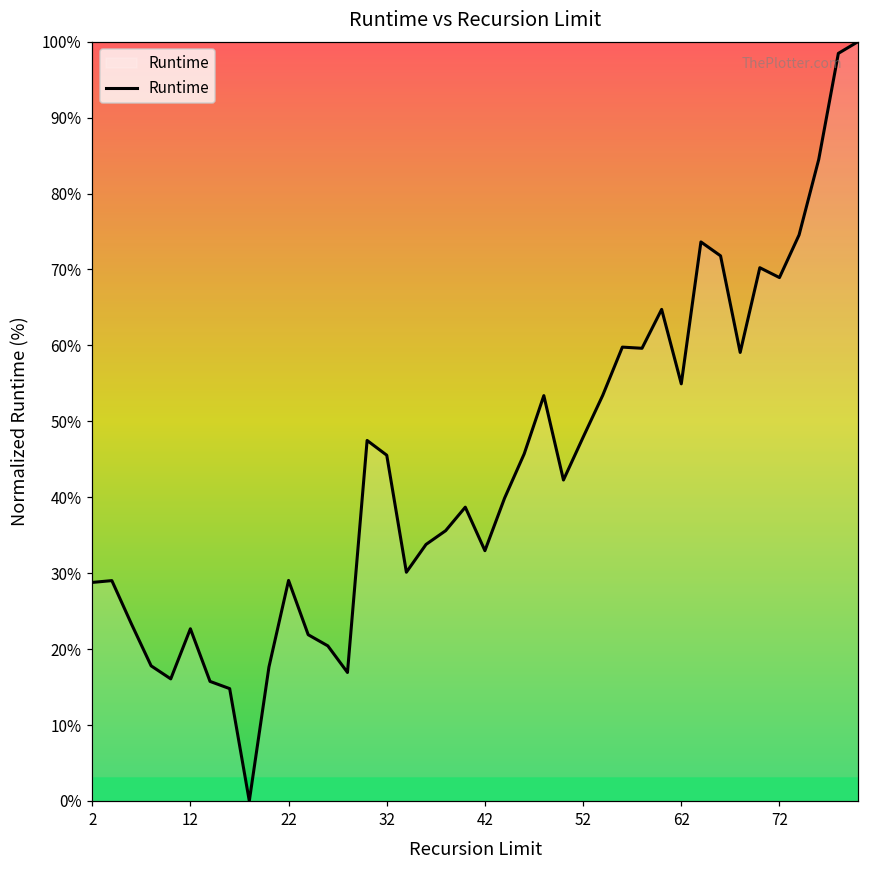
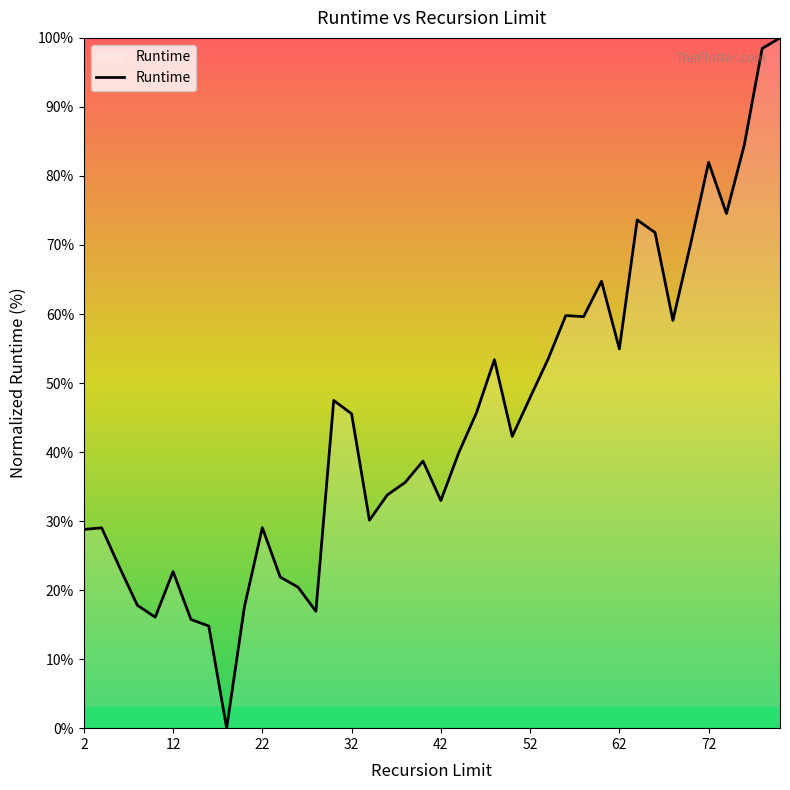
72: 69% -> 82%
